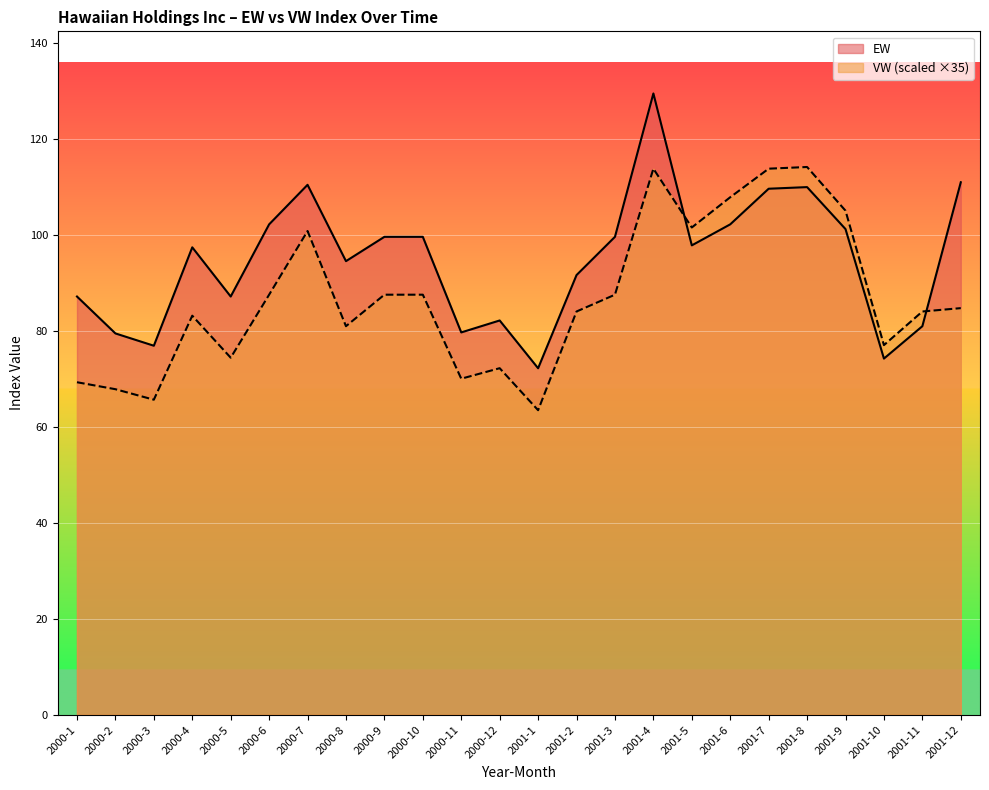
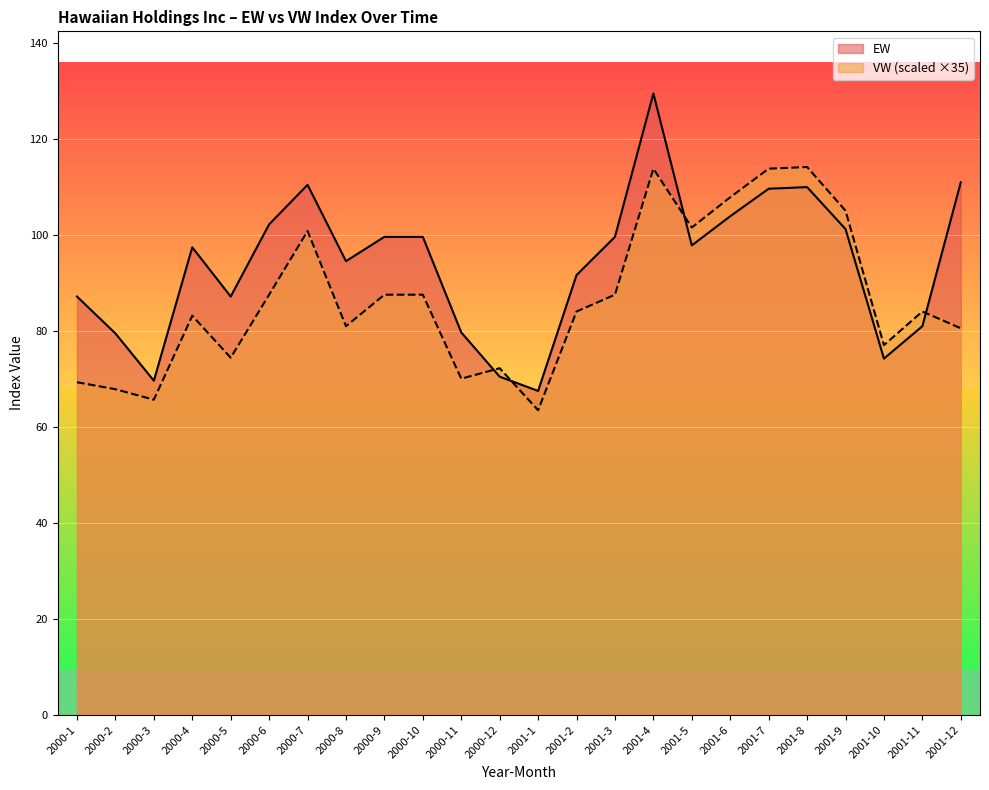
EW, 2000-3: 77 -> 70
EW, 2000-12: 82 -> 70
EW, 2001-1: 72 -> 67
EW, 2001-6: 102 -> 104
VW (scaled ×35), 2001-12: 85 -> 81
